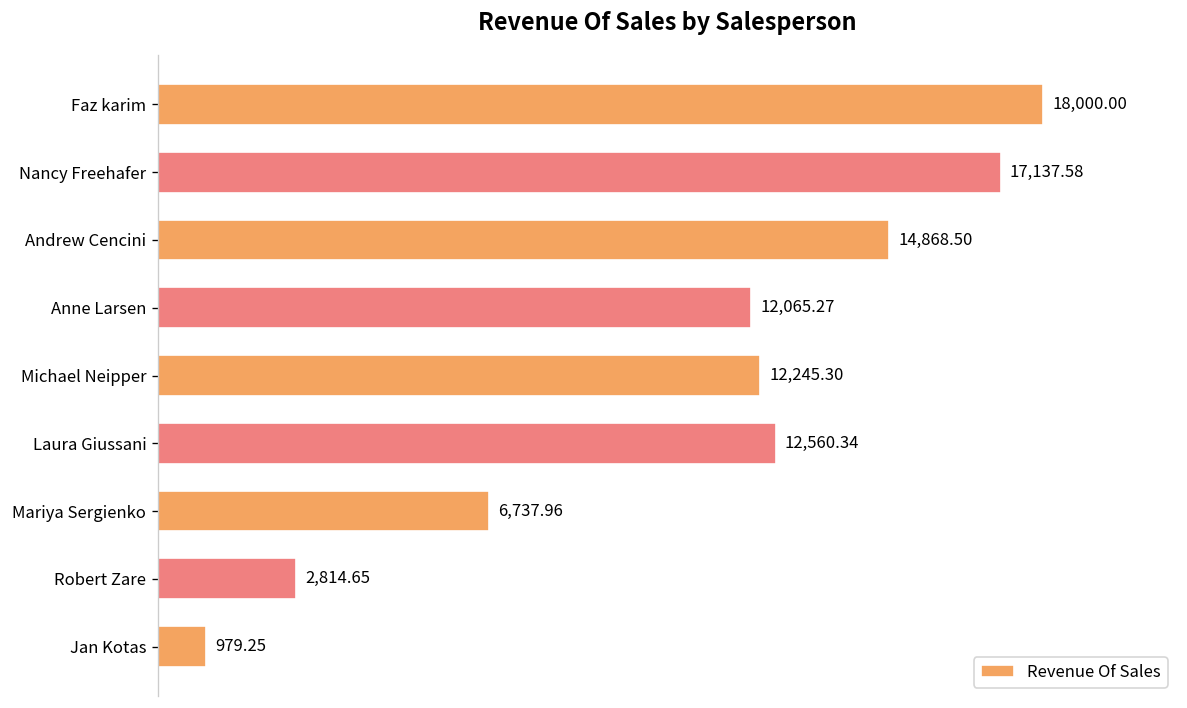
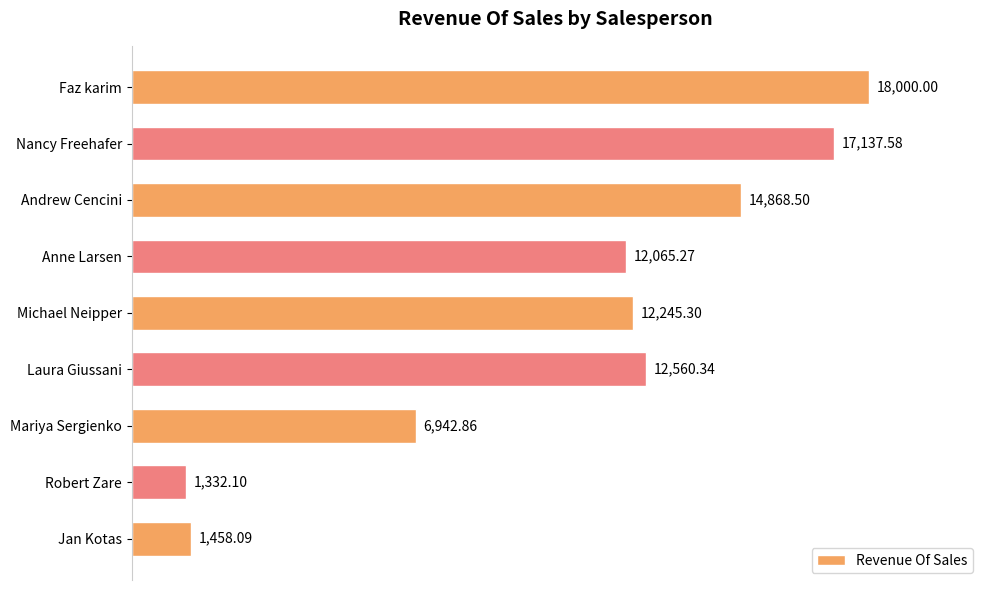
Mariya Sergienko: 6,737.96 -> 6,942.86
Robert Zare: 2,814.65 -> 1,332.10
Jan Kotas: 979.25 -> 1,458.09
